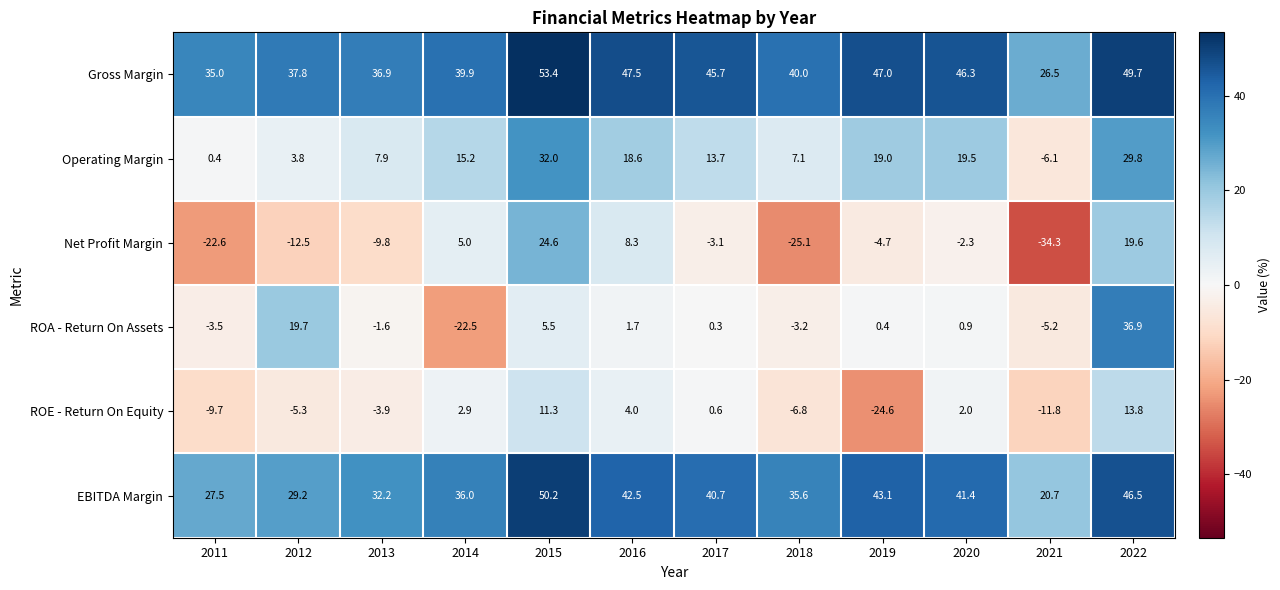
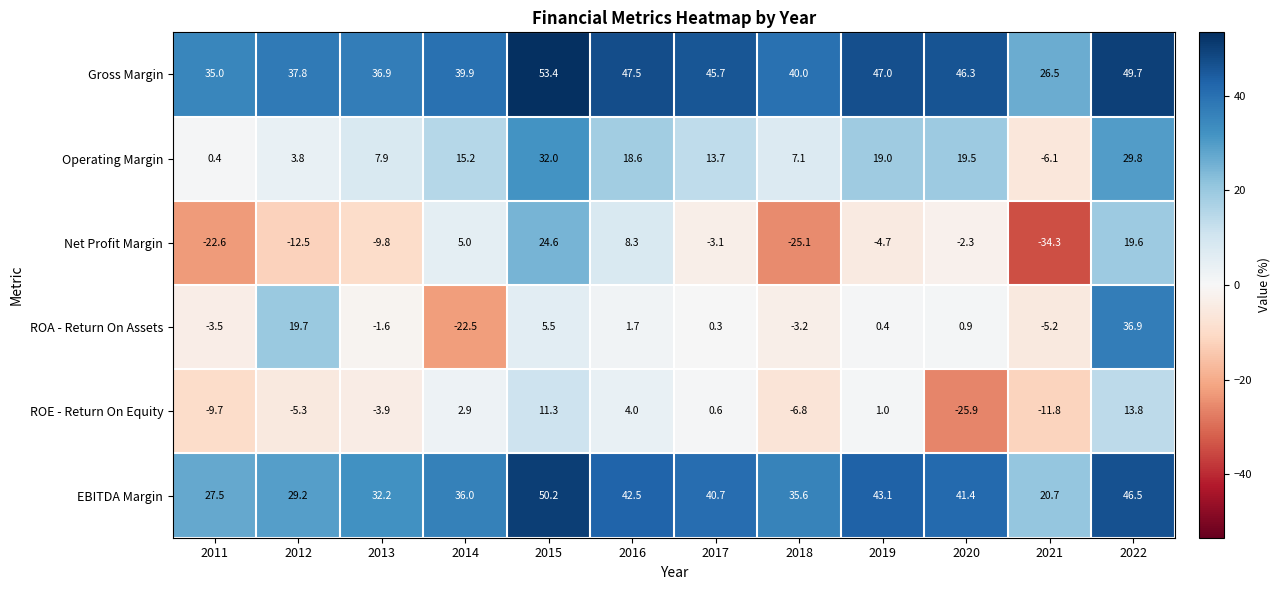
ROE - Return On Equity, 2019: -24.6 -> 1.0
ROE - Return On Equity, 2020: 2.0 -> -25.9
